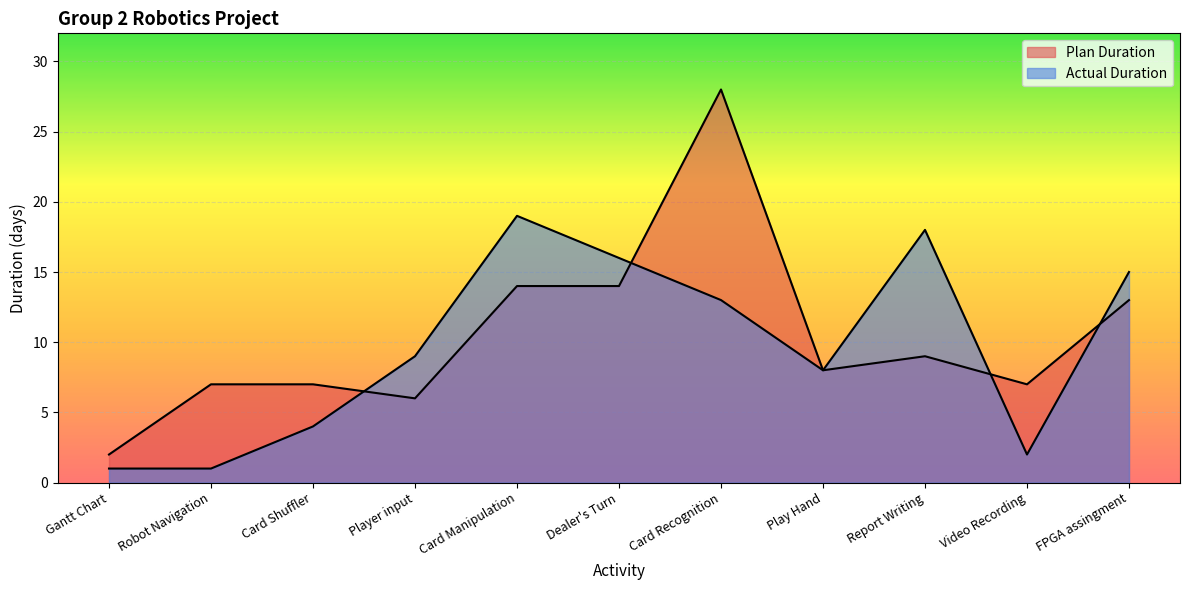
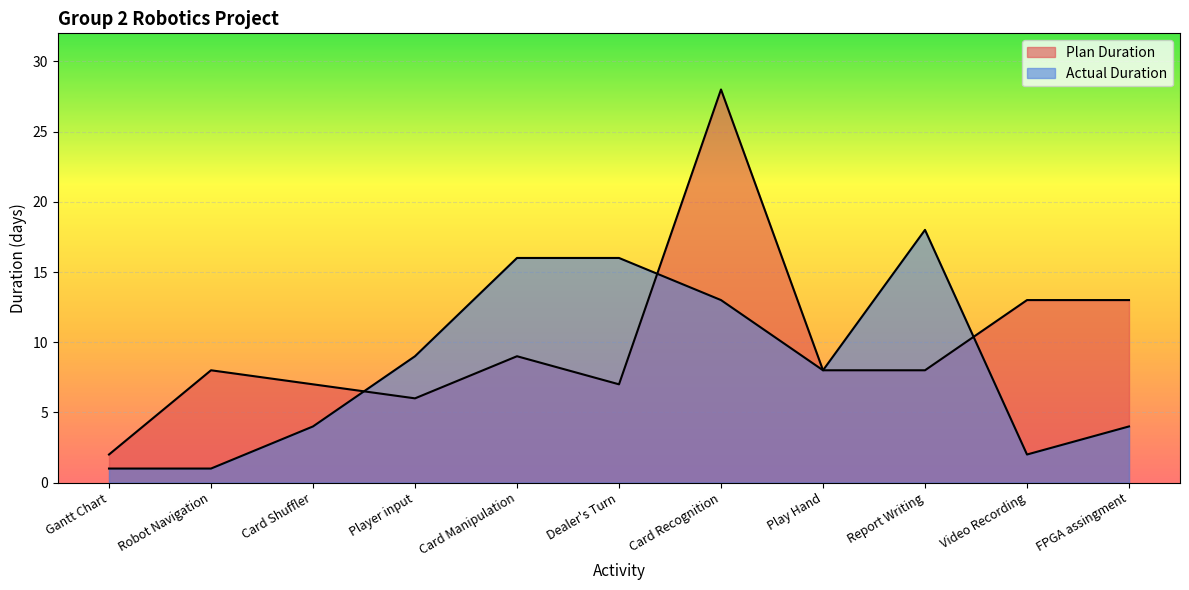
Plan Duration, Robot Navigation: 7 -> 8
Plan Duration, Card Manipulation: 14 -> 9
Actual Duration, Card Manipulation: 19 -> 16
Plan Duration, Dealer's Turn: 14 -> 7
Plan Duration, Report Writing: 9 -> 8
Plan Duration, Video Recording: 7 -> 13
Actual Duration, FPGA assingment: 15 -> 4
